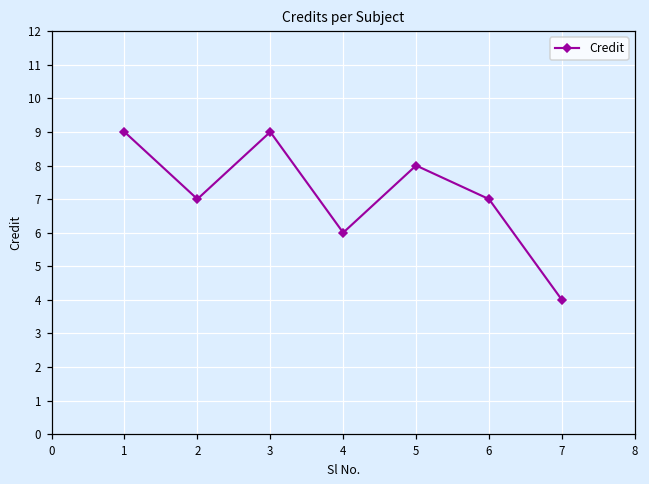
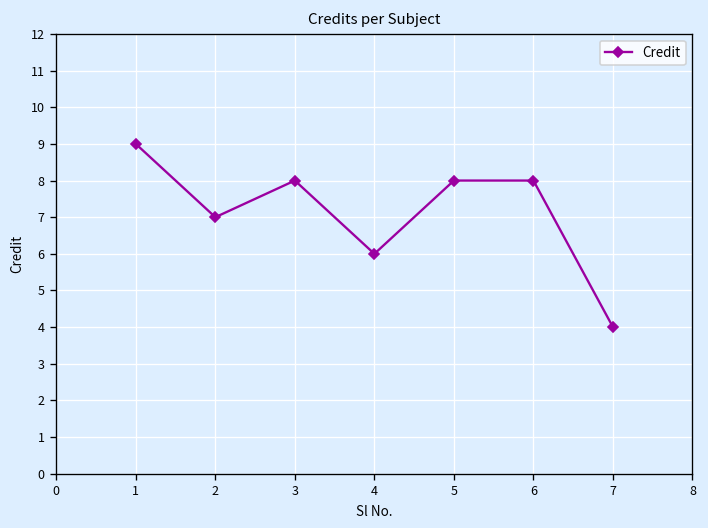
3: 9 -> 8
6: 7 -> 8
